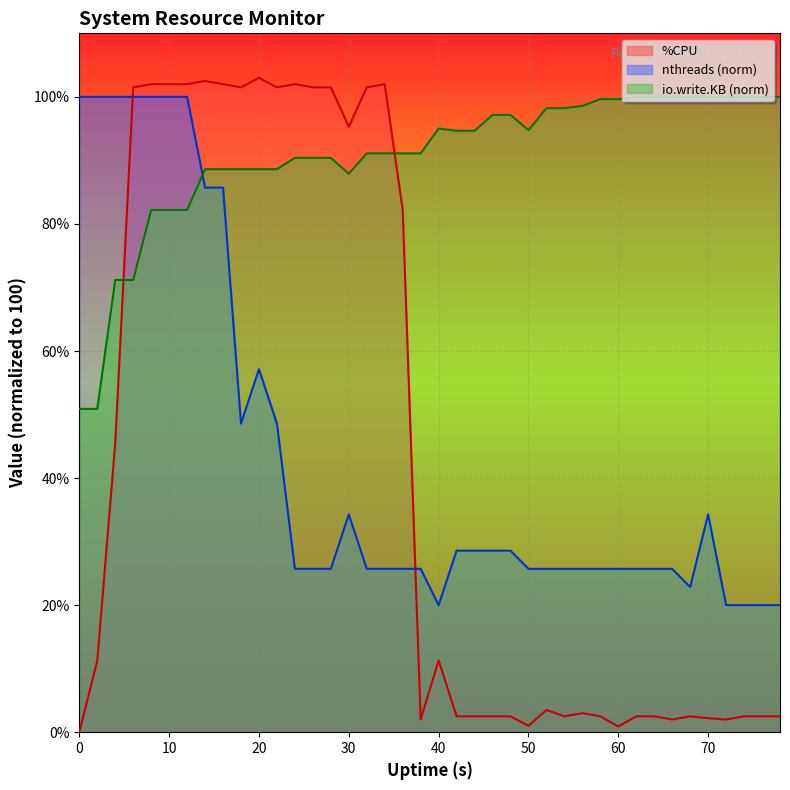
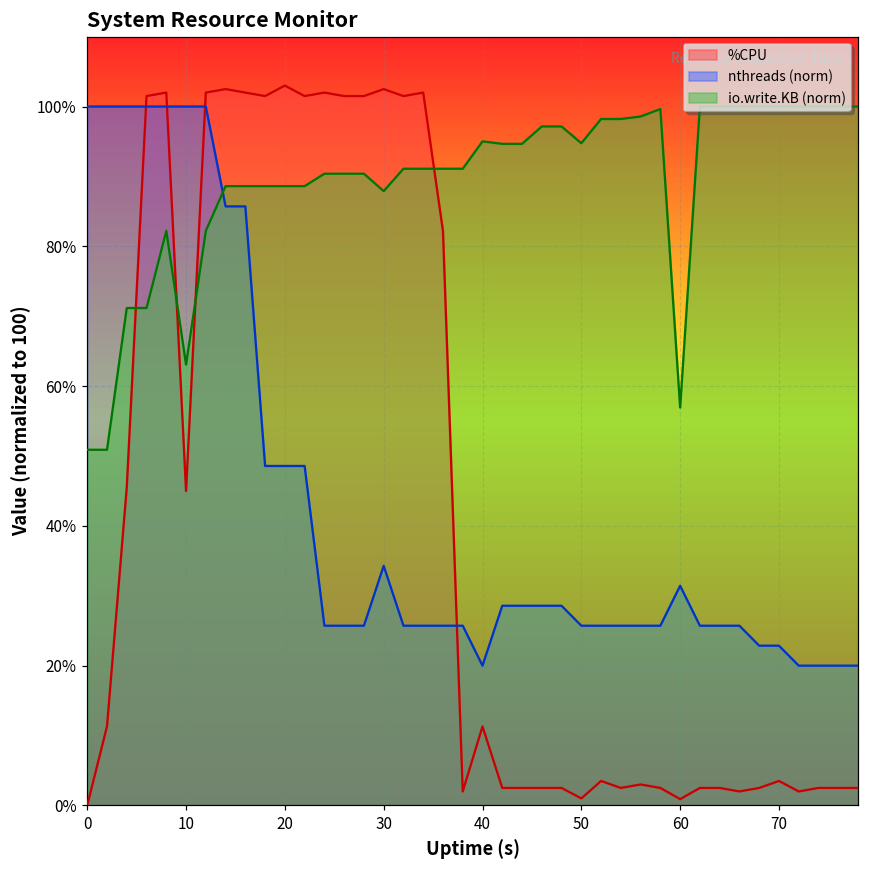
%CPU, 10: 102% -> 45%
io.write.KB (norm), 10: 82% -> 63%
nthreads (norm), 20: 57% -> 49%
%CPU, 30: 95% -> 103%
nthreads (norm), 60: 26% -> 31%
io.write.KB (norm), 60: 100% -> 57%
%CPU, 70: 2% -> 4%
nthreads (norm), 70: 34% -> 23%
